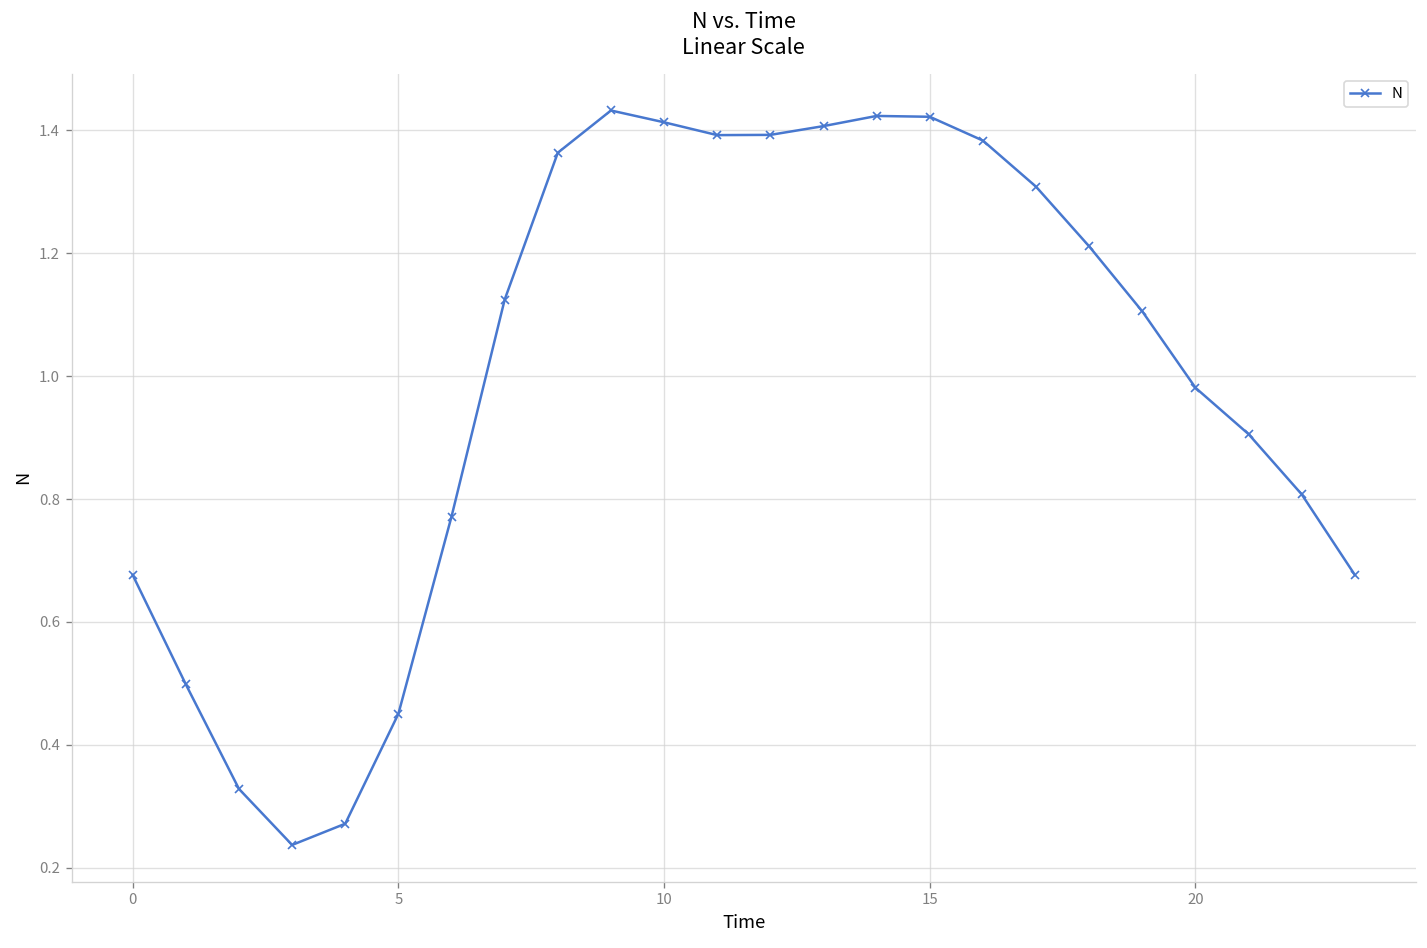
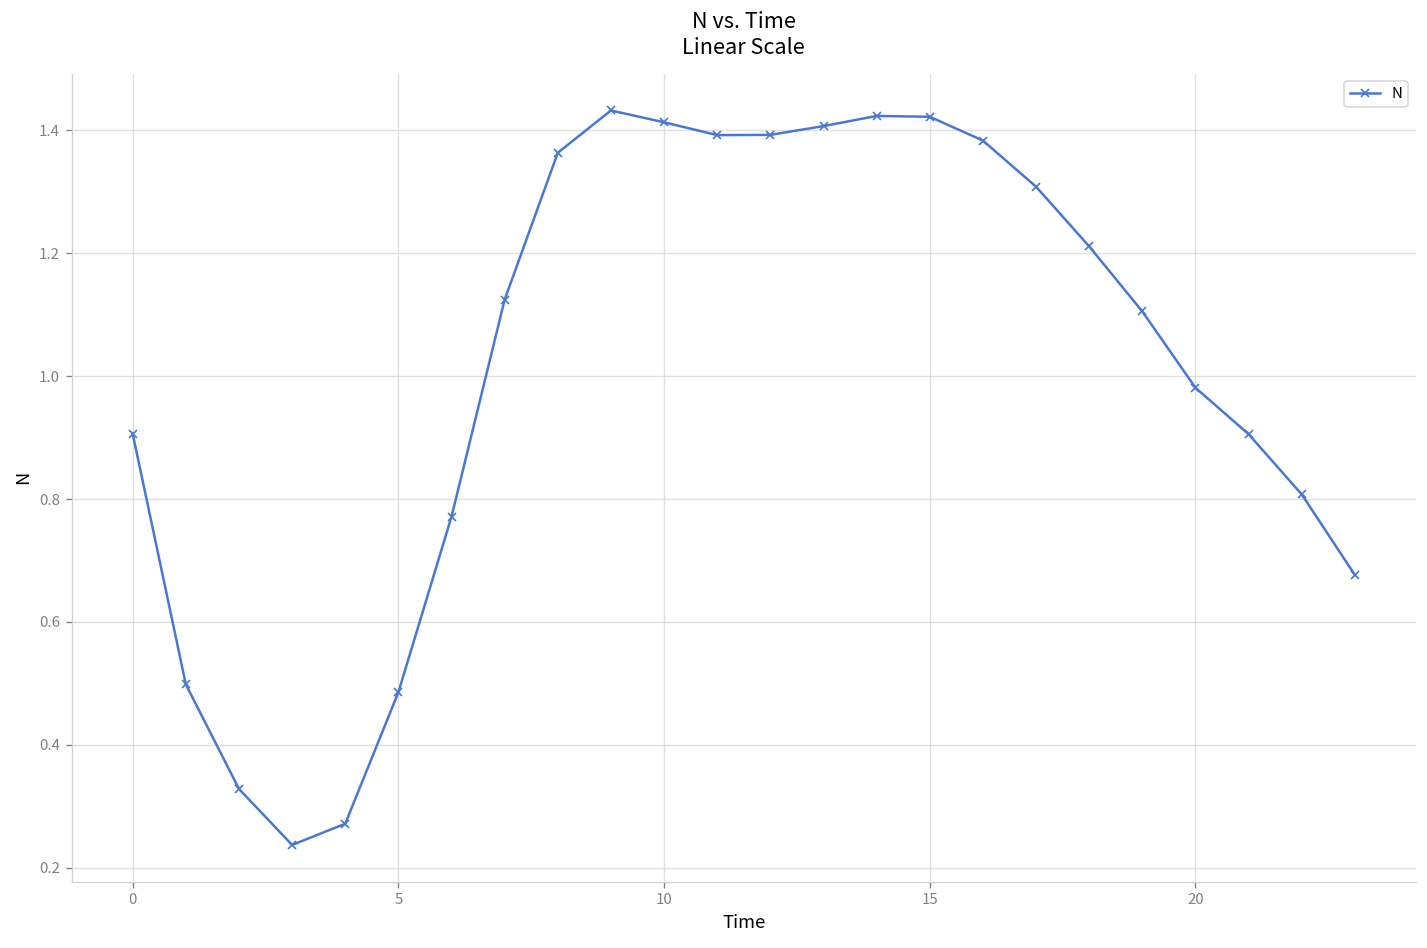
0: 0.68 -> 0.91
5: 0.45 -> 0.49
